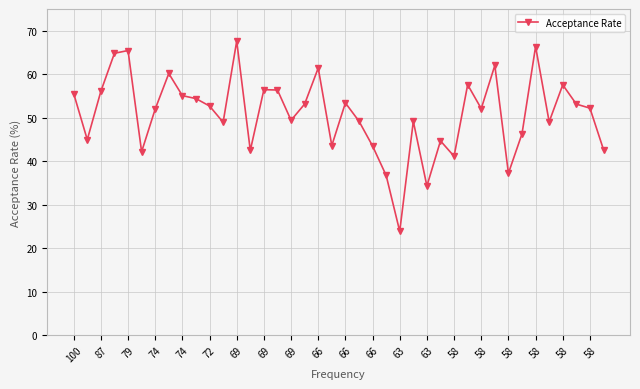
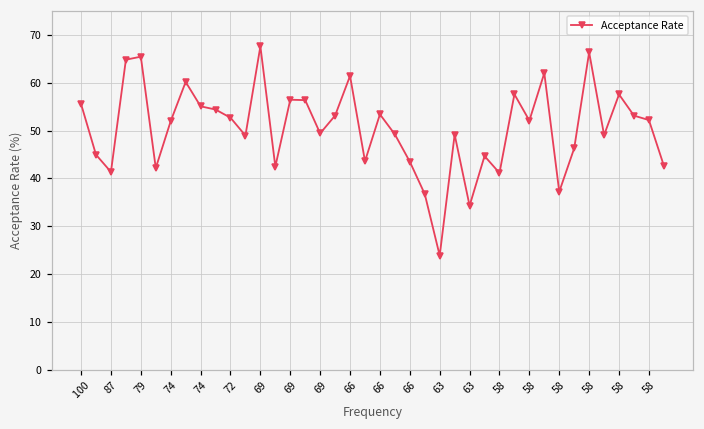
87: 56 -> 41
